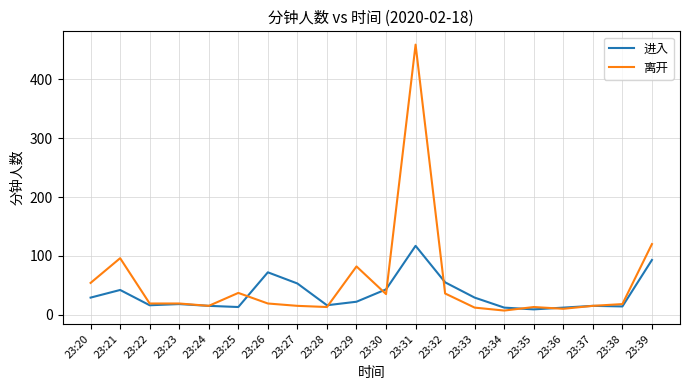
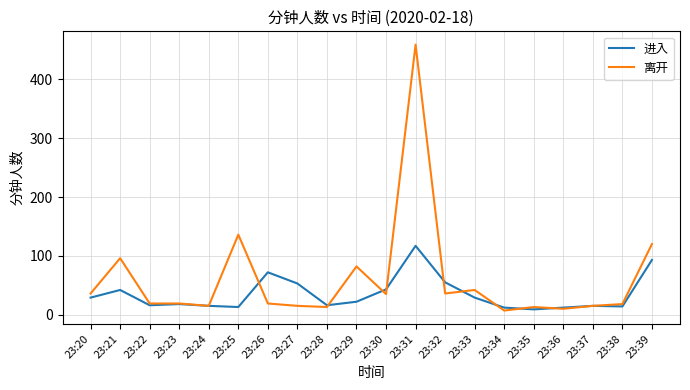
离开, 23:20: 50 -> 40
离开, 23:25: 40 -> 140
离开, 23:33: 10 -> 40
